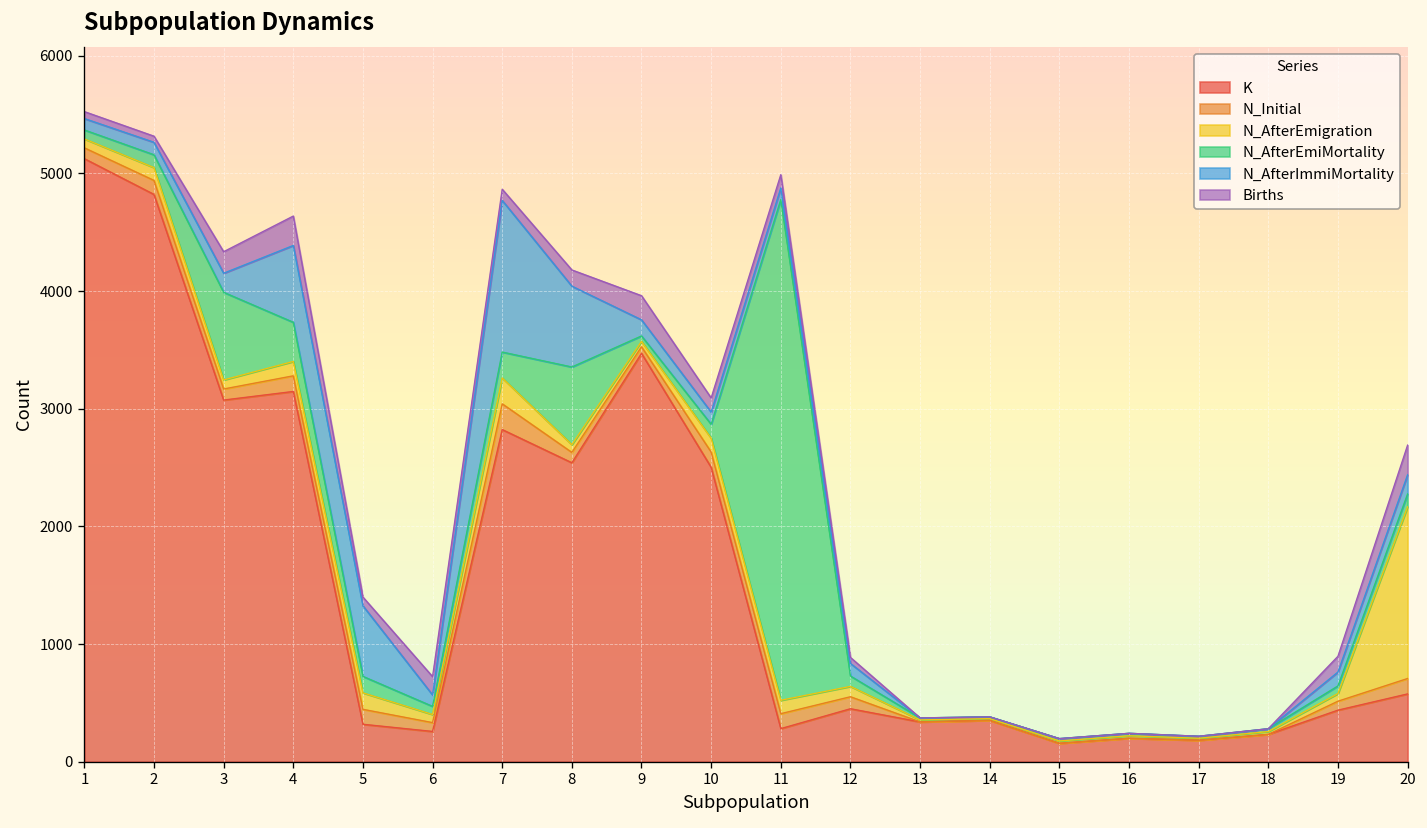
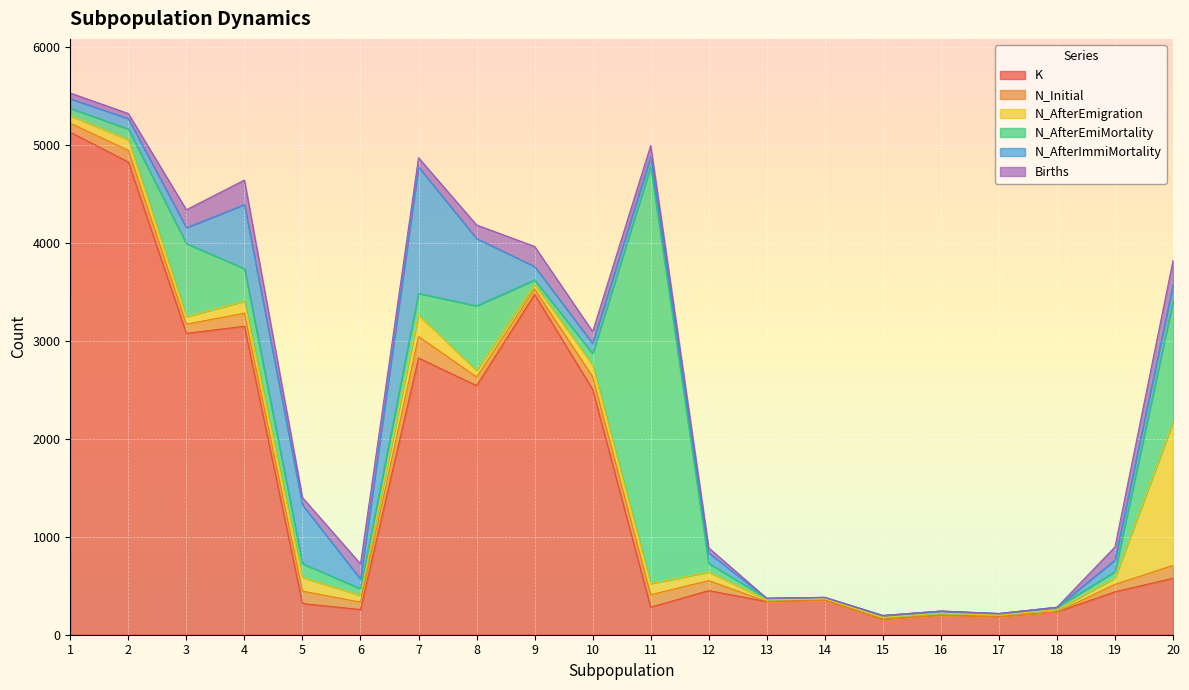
N_AfterEmiMortality, 20: 100 -> 1200
